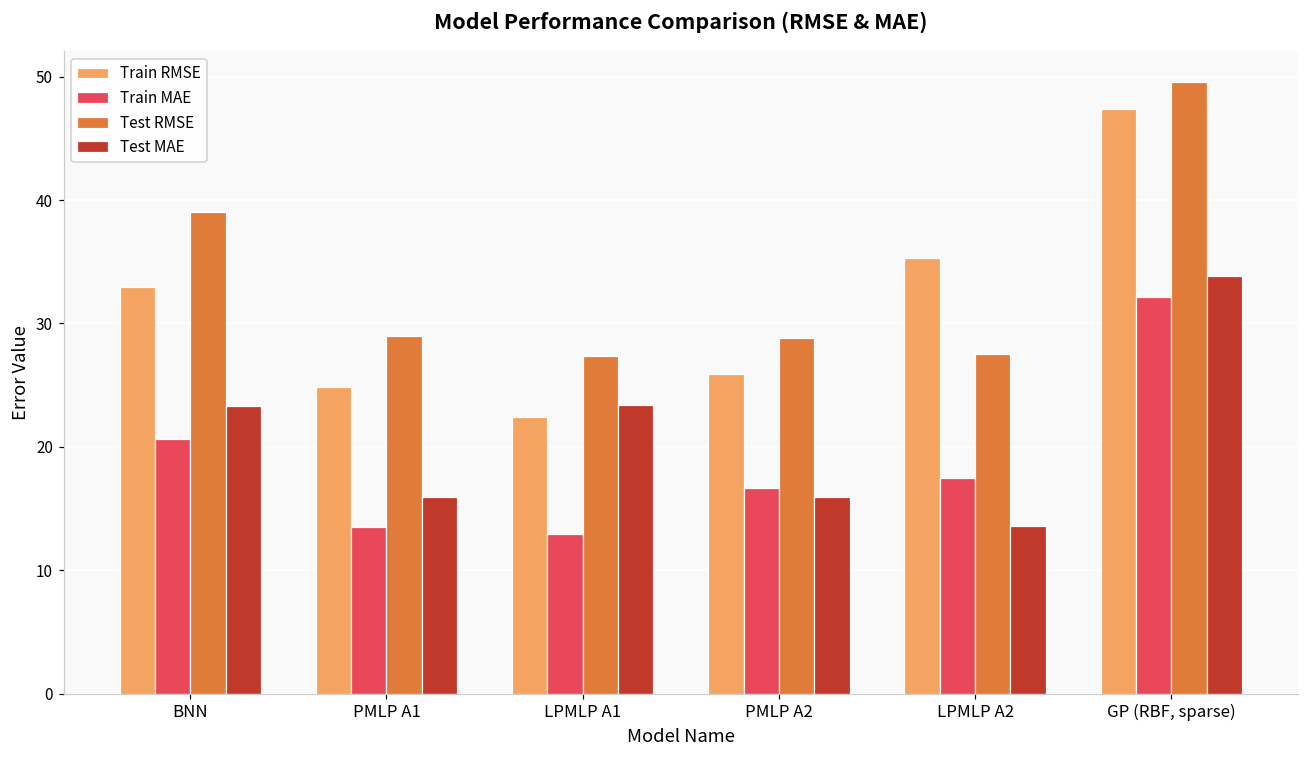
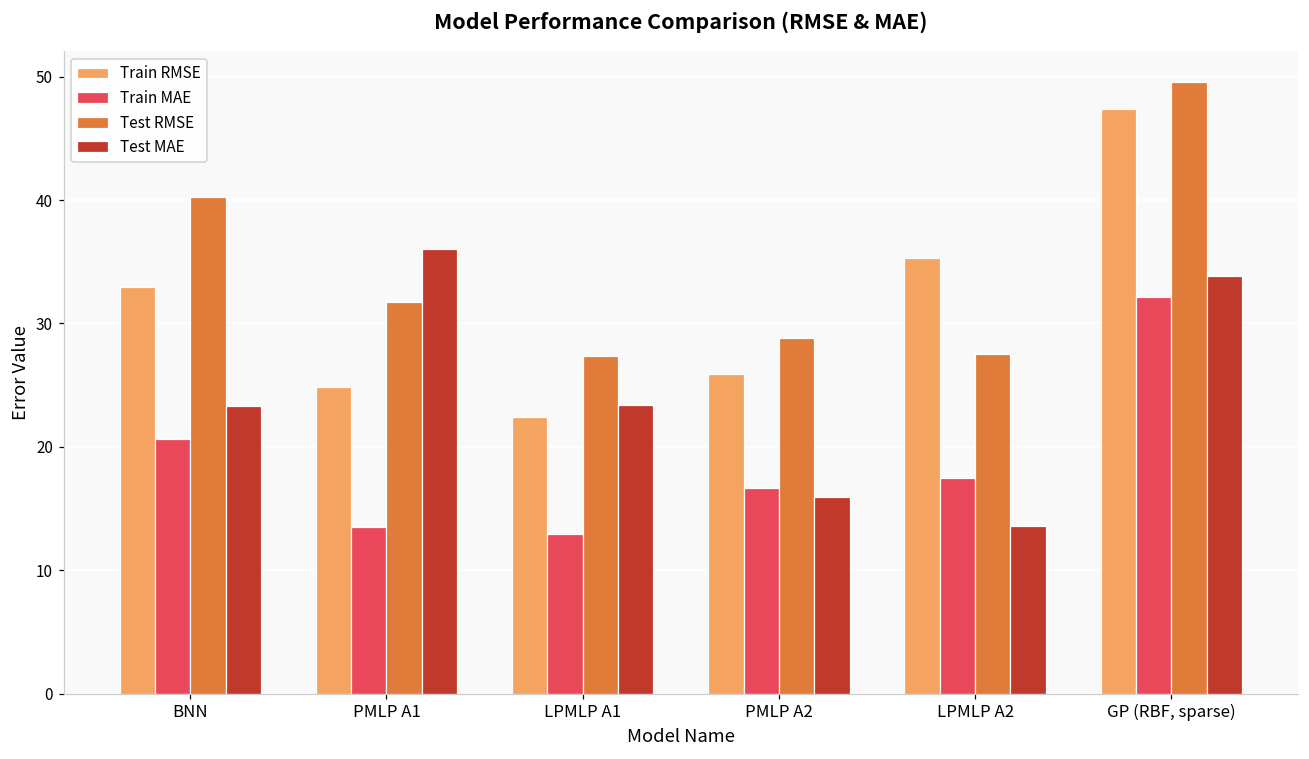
Test RMSE, BNN: 39.1 -> 40.3
Test RMSE, PMLP A1: 29.0 -> 31.7
Test MAE, PMLP A1: 15.9 -> 36.0
